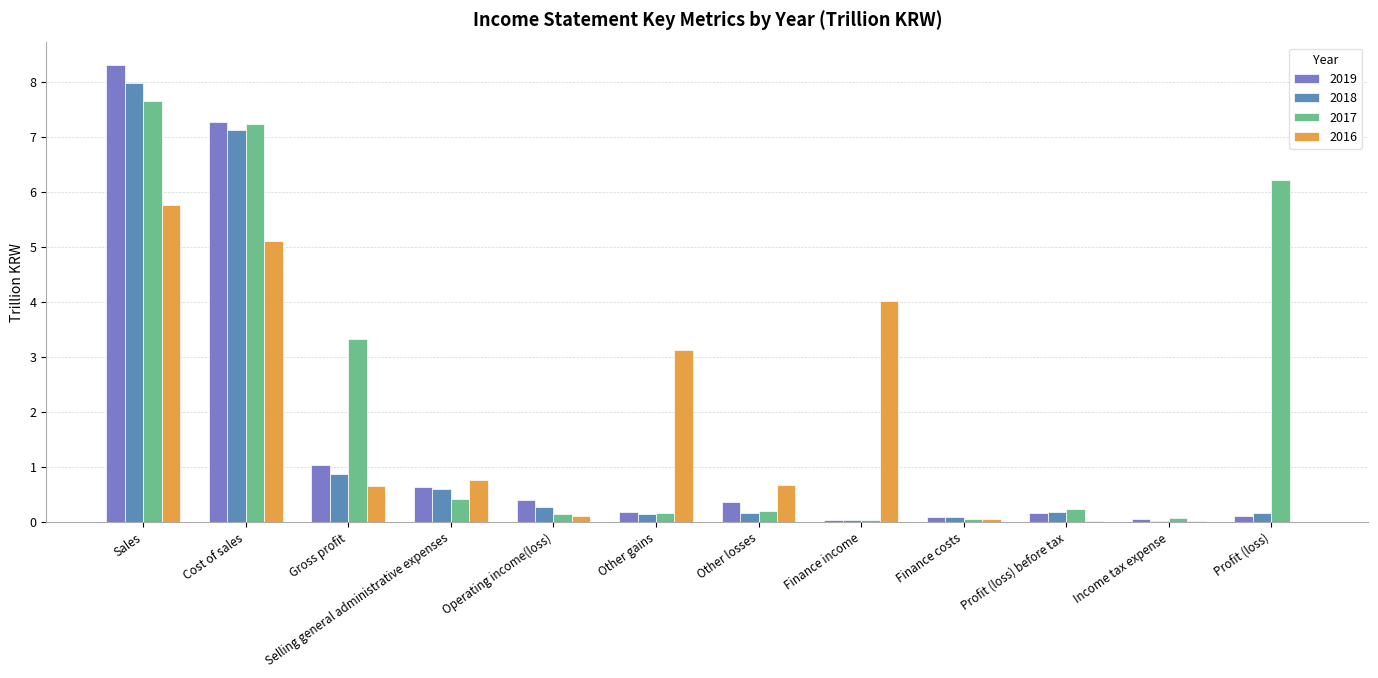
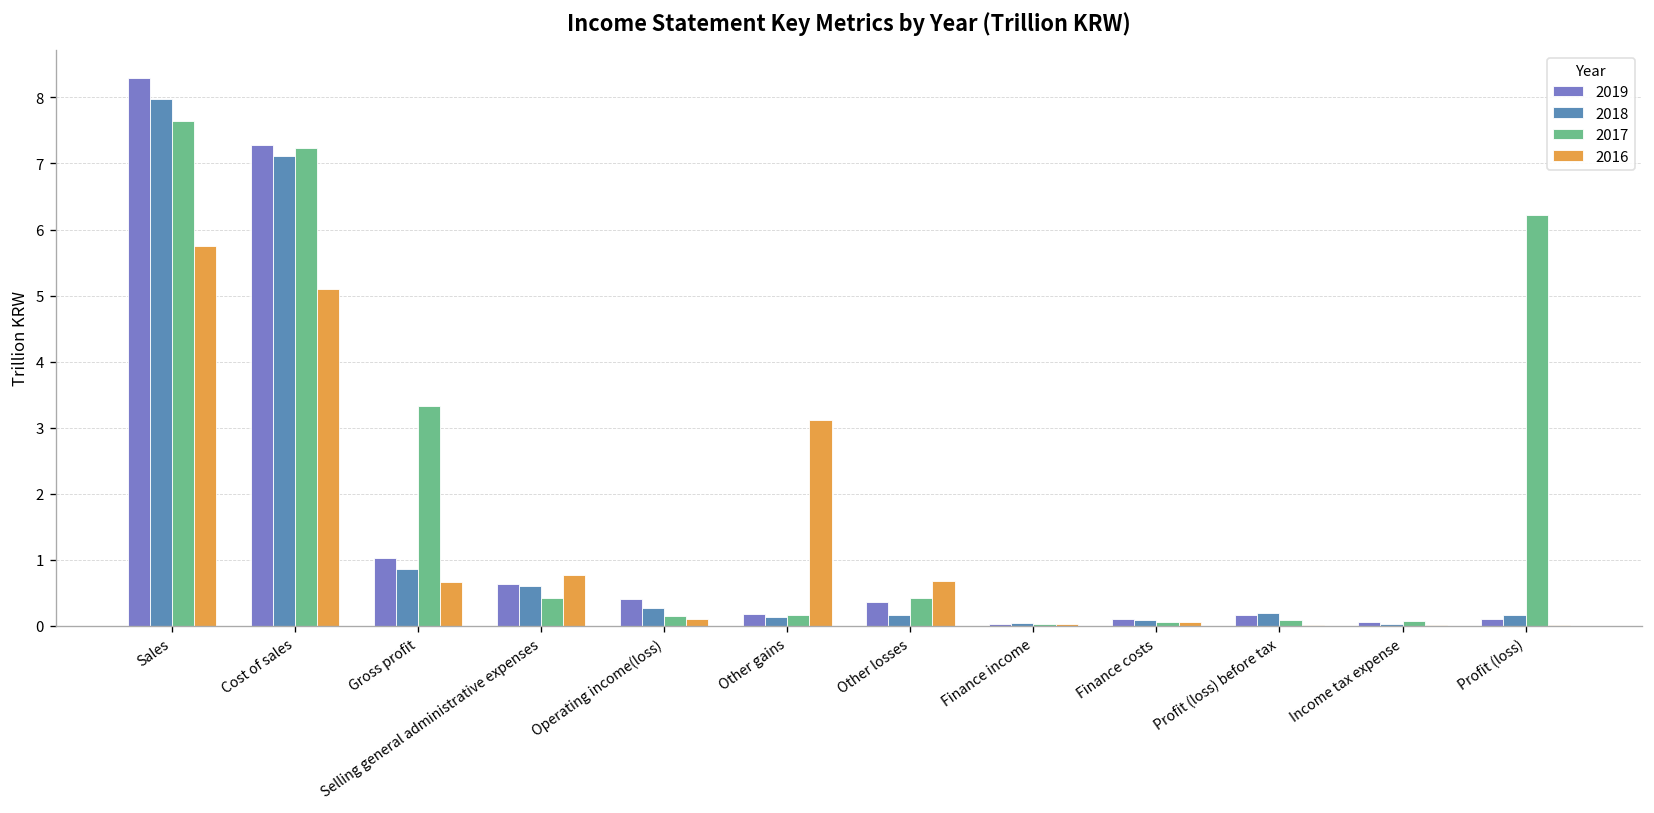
2017, Other losses: 0.2 -> 0.4
2016, Finance income: 4.0 -> 0.0
2017, Profit (loss) before tax: 0.2 -> 0.1
